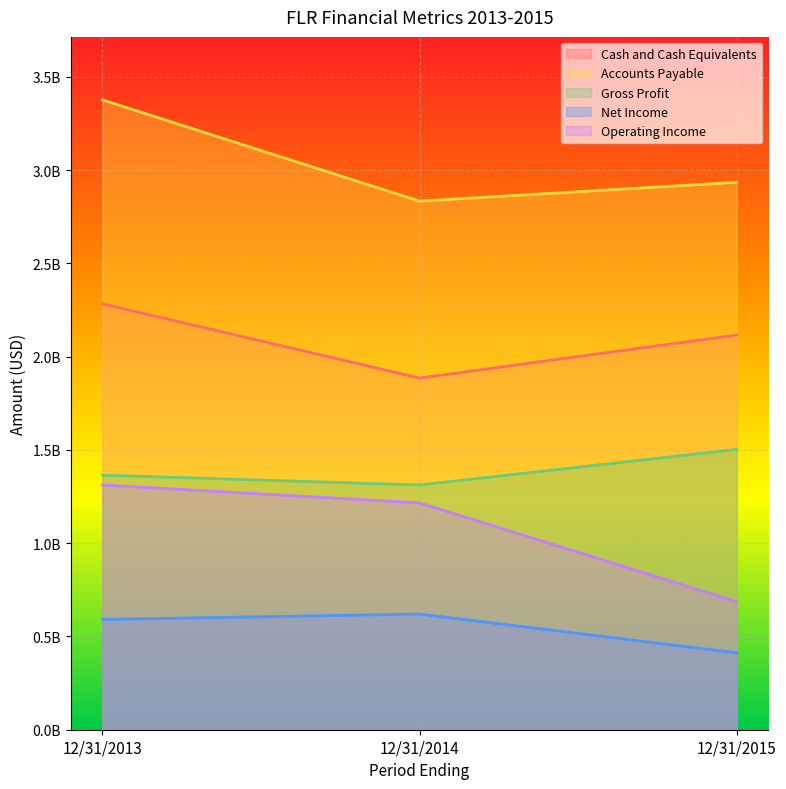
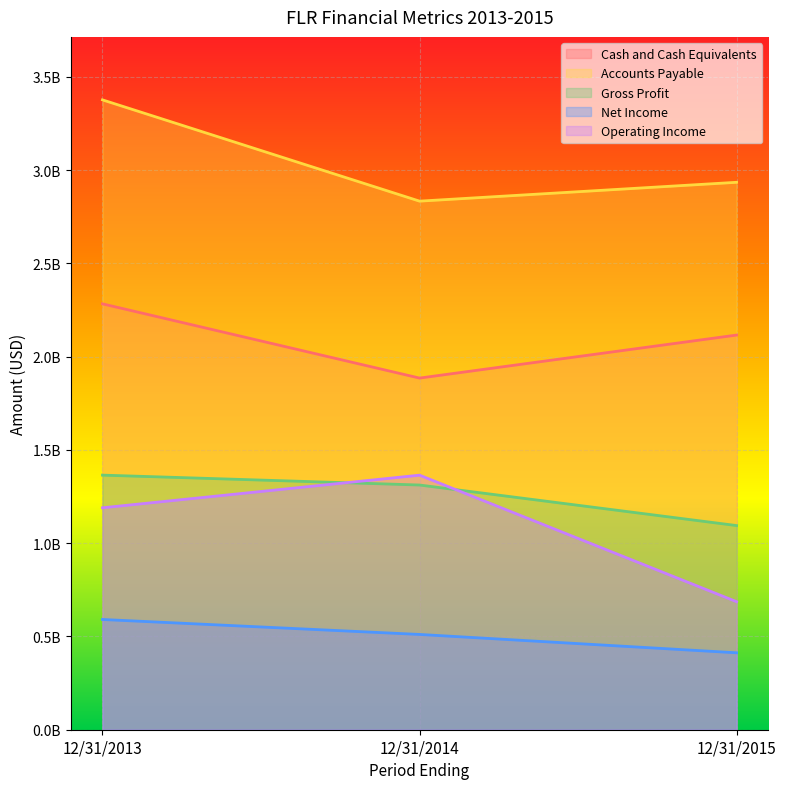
Operating Income, 12/31/2013: 1310000000 -> 1190000000
Net Income, 12/31/2014: 620000000 -> 510000000
Operating Income, 12/31/2014: 1220000000 -> 1360000000
Gross Profit, 12/31/2015: 1500000000 -> 1090000000
